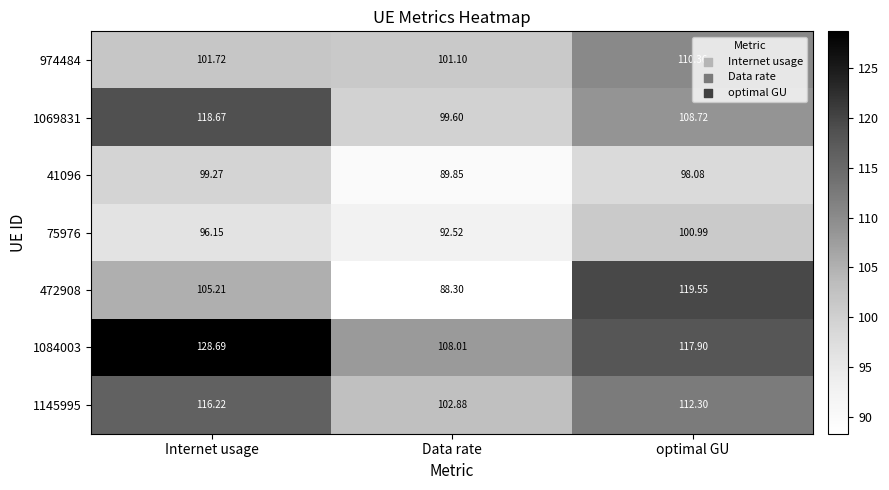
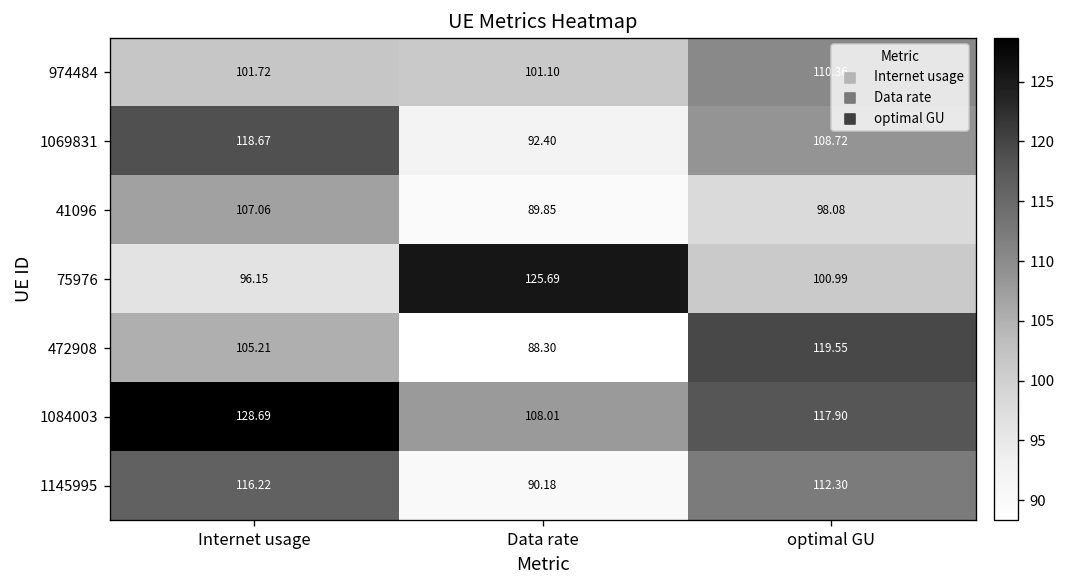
1069831, Data rate: 99.60 -> 92.40
41096, Internet usage: 99.27 -> 107.06
75976, Data rate: 92.52 -> 125.69
1145995, Data rate: 102.88 -> 90.18
